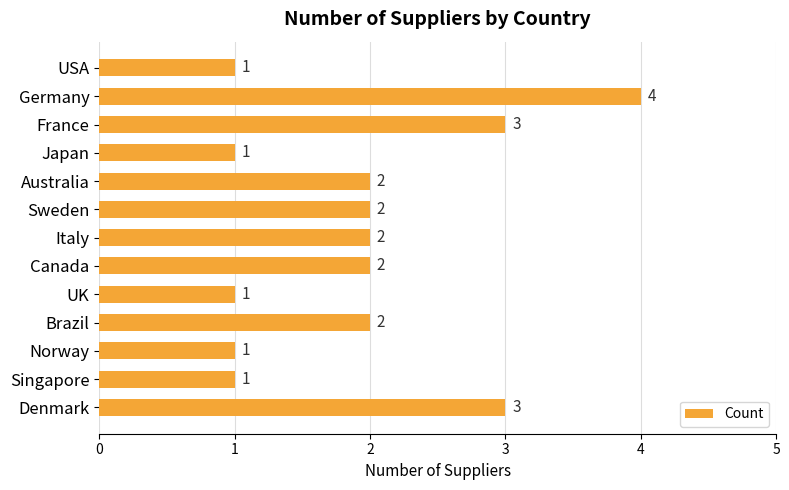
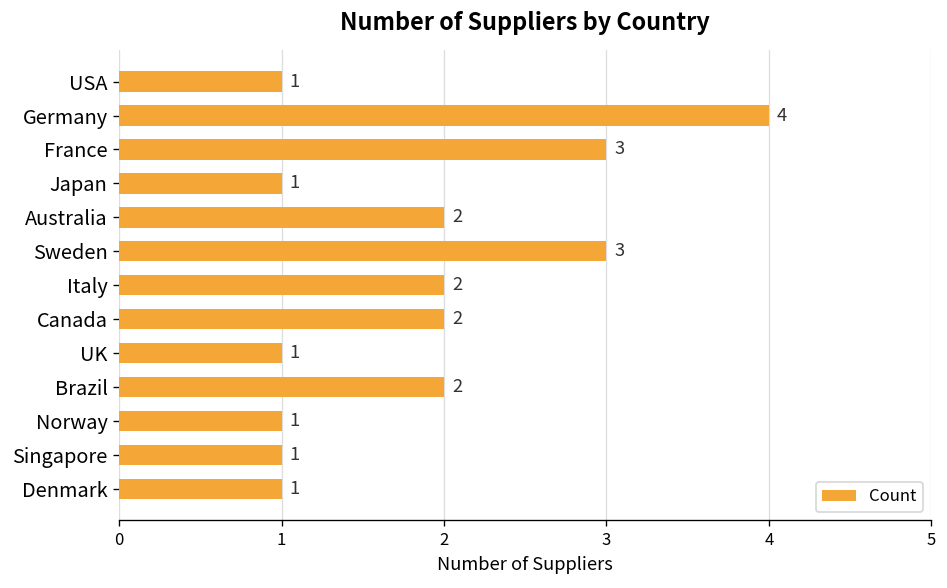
Sweden: 2 -> 3
Denmark: 3 -> 1
